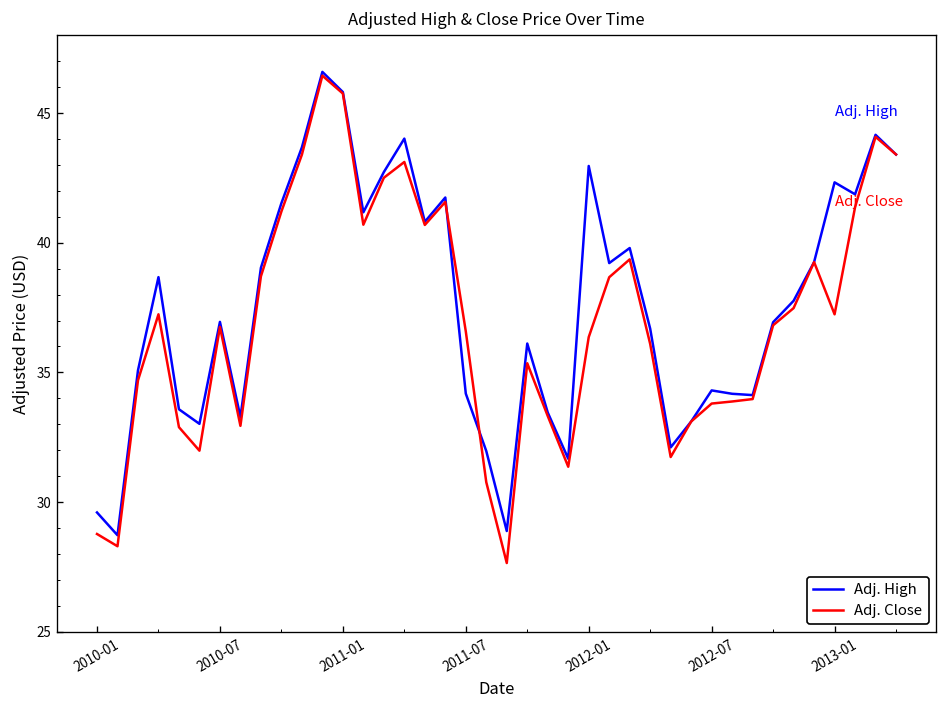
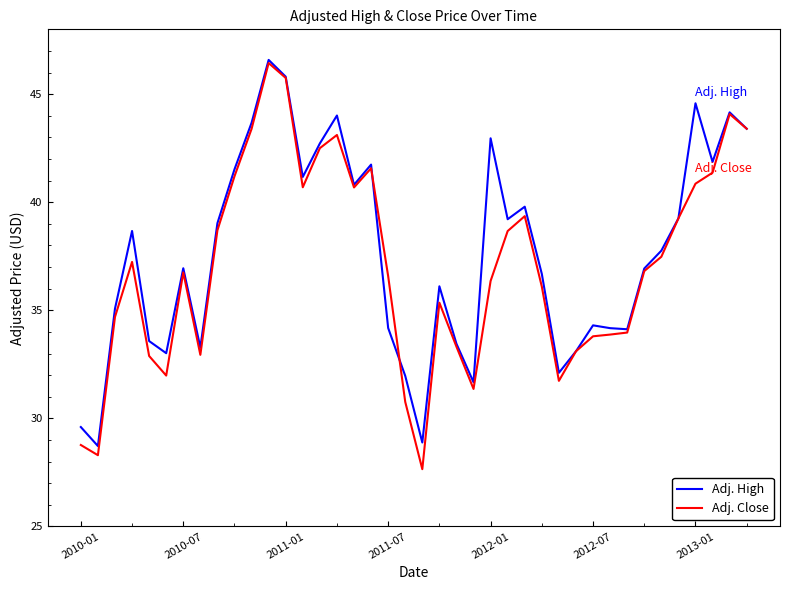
Adj. High, 2013-01: 42.3 -> 44.6
Adj. Close, 2013-01: 37.2 -> 40.9
